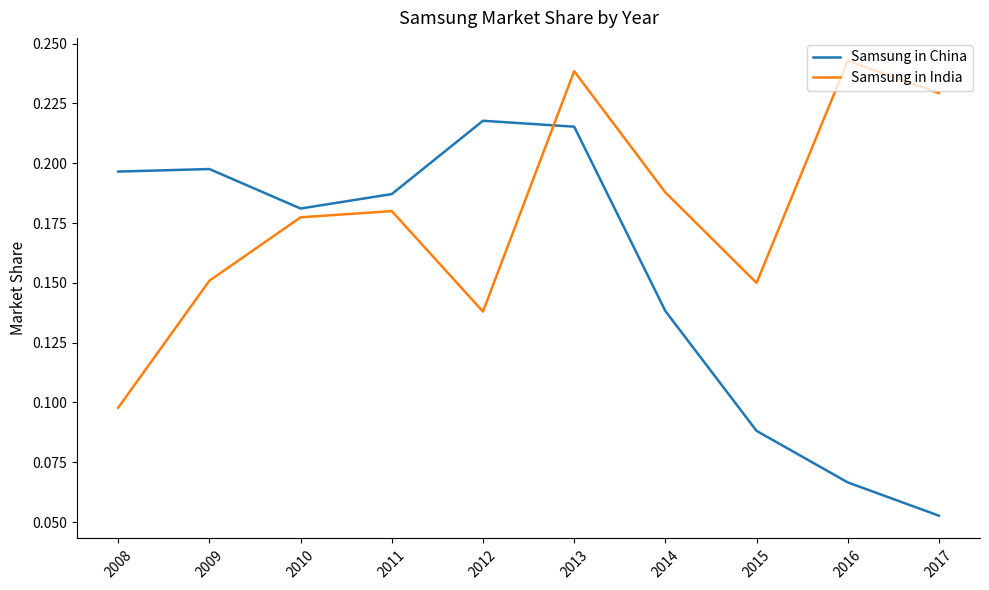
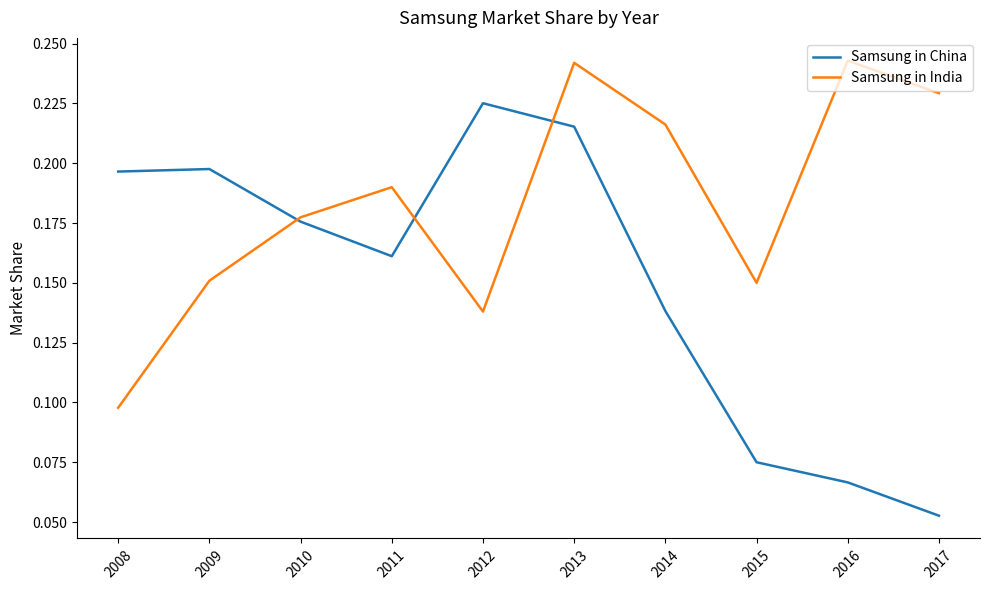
Samsung in China, 2010: 0.181 -> 0.176
Samsung in China, 2011: 0.187 -> 0.161
Samsung in India, 2011: 0.18 -> 0.19
Samsung in China, 2012: 0.218 -> 0.225
Samsung in India, 2013: 0.239 -> 0.242
Samsung in India, 2014: 0.188 -> 0.216
Samsung in China, 2015: 0.088 -> 0.075
